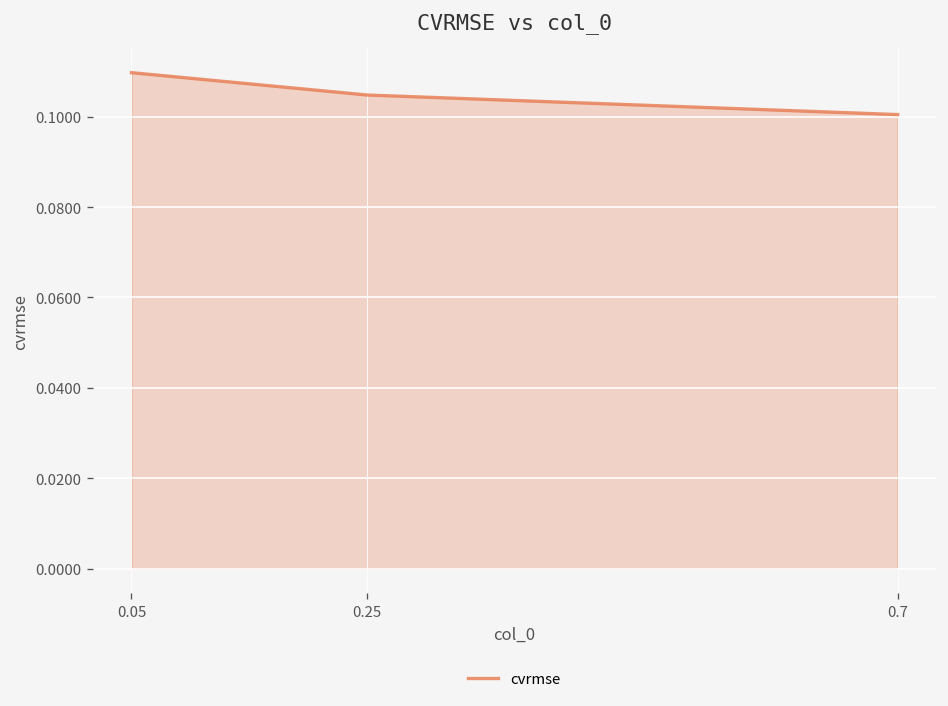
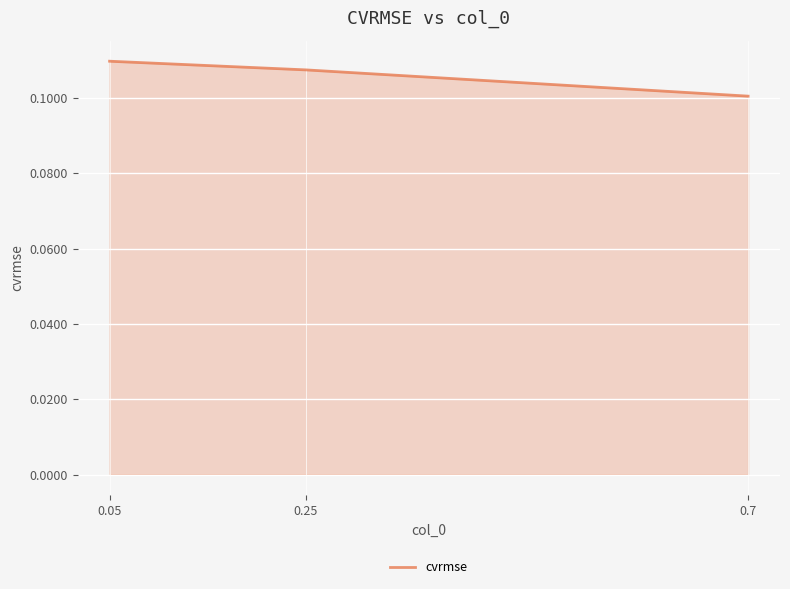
0.25: 0.105 -> 0.107
